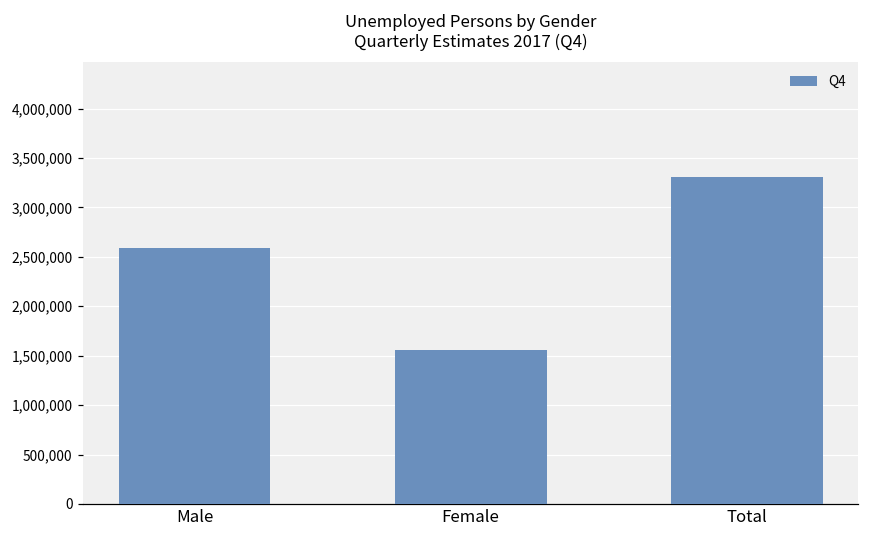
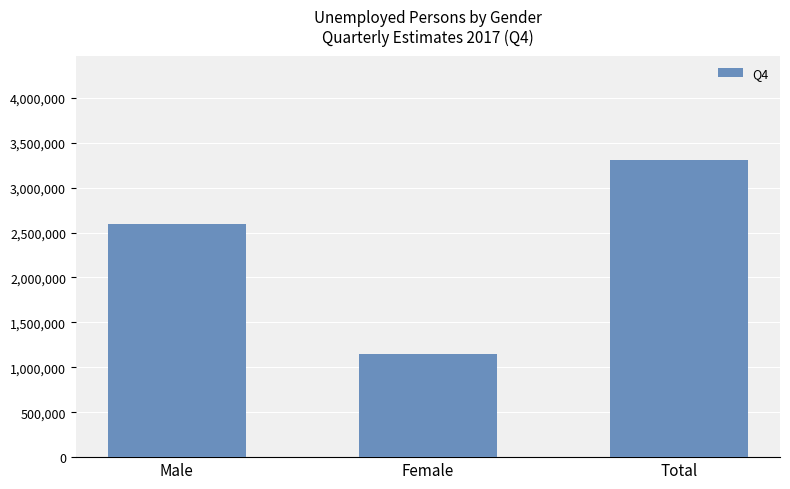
Female: 1,600,000 -> 1,100,000
